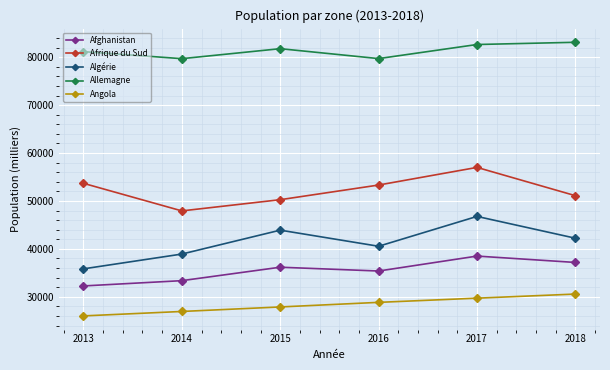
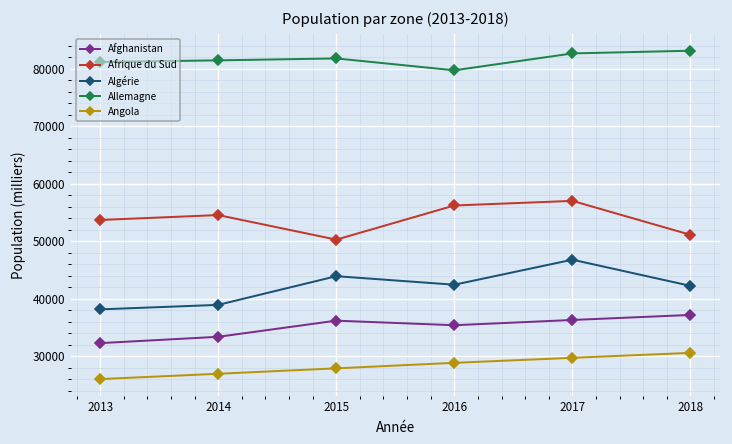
Algérie, 2013: 36000 -> 38000
Afrique du Sud, 2014: 48000 -> 55000
Allemagne, 2014: 80000 -> 81000
Afrique du Sud, 2016: 53000 -> 56000
Algérie, 2016: 41000 -> 42000
Afghanistan, 2017: 39000 -> 36000
